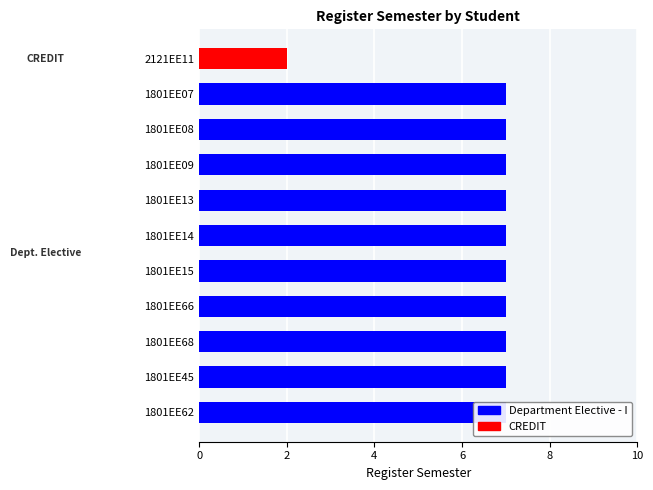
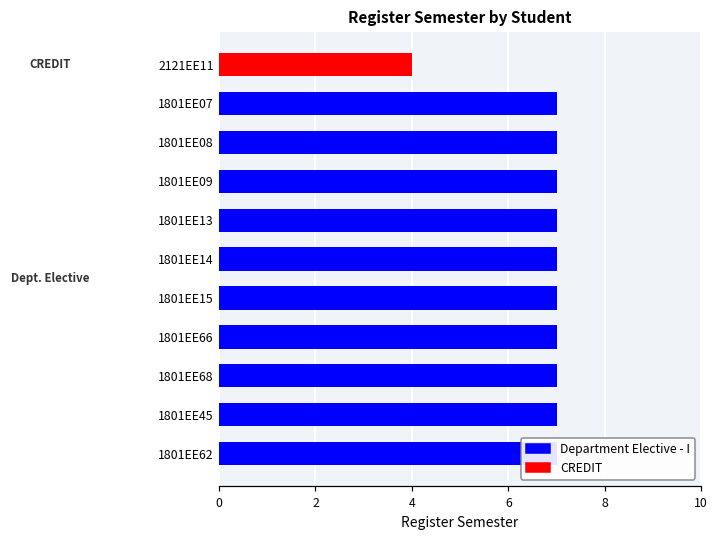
2121EE11: 2 -> 4
